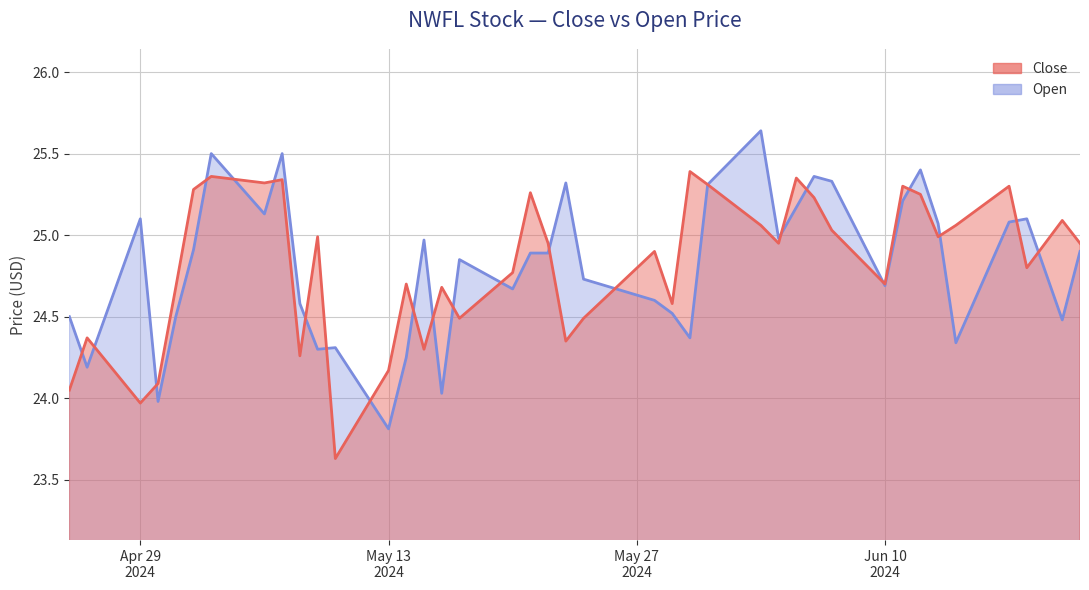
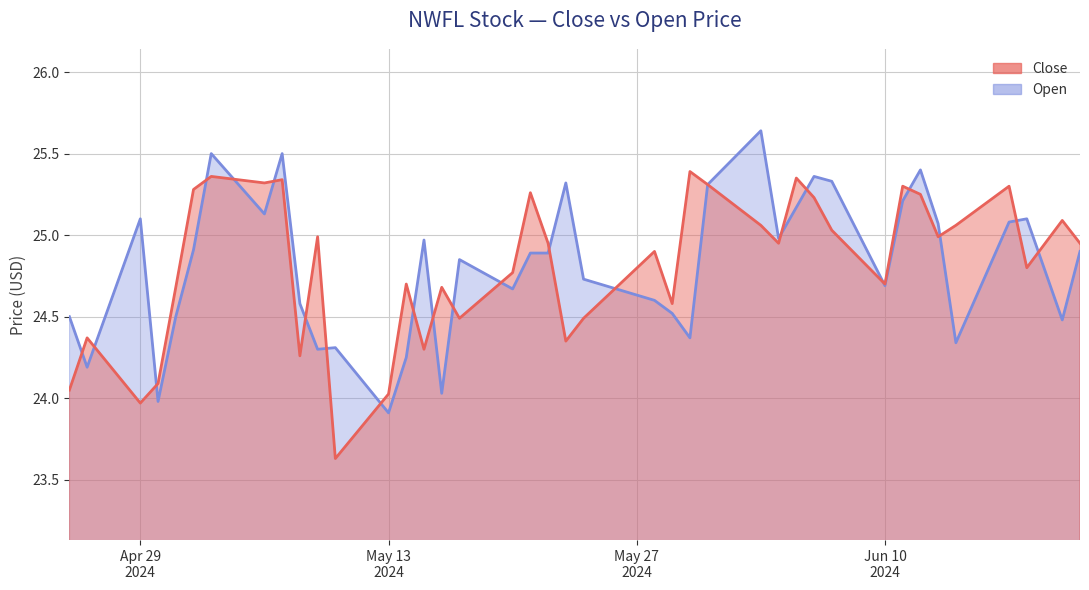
Open, May 13 2024: 23.81 -> 23.91
Close, May 13 2024: 24.17 -> 24.03
